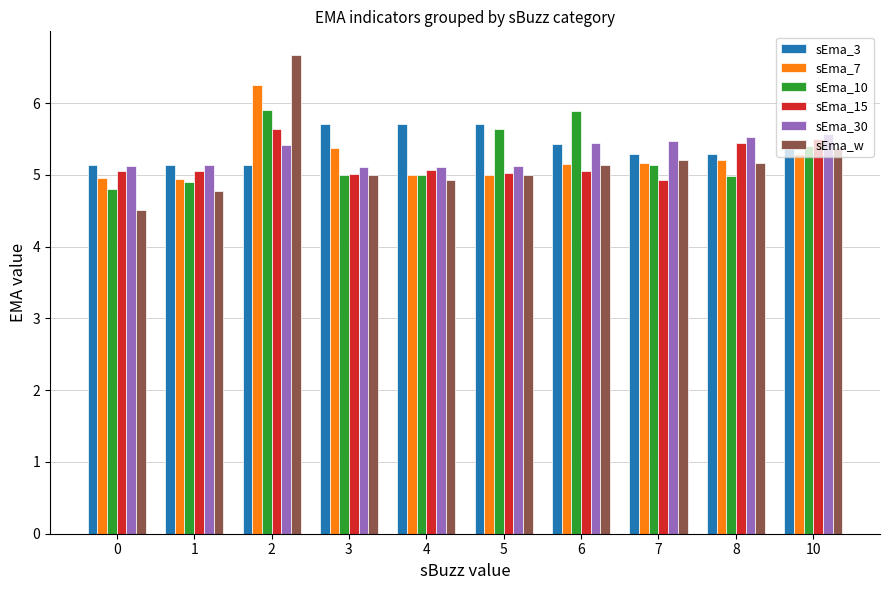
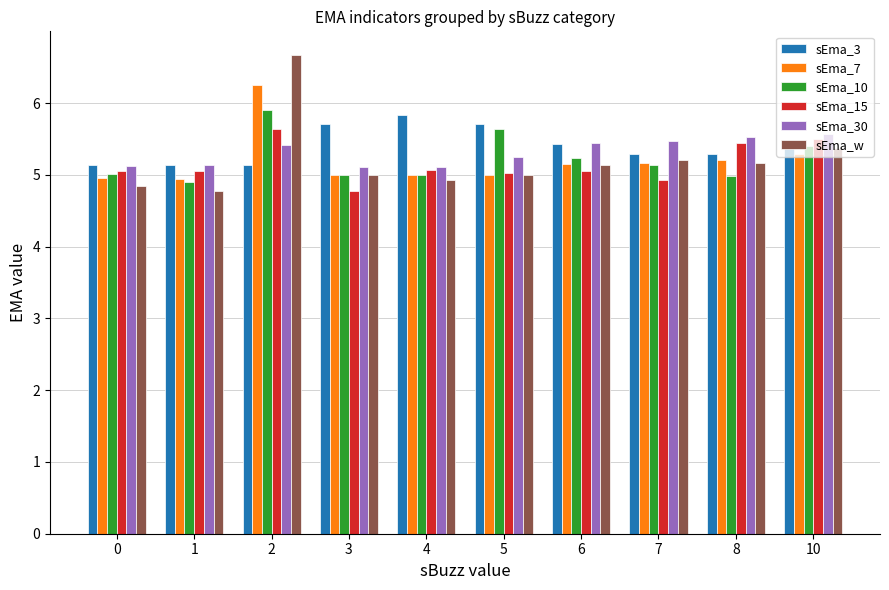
sEma_10, 0: 4.8 -> 5.0
sEma_w, 0: 4.5 -> 4.9
sEma_7, 3: 5.4 -> 5.0
sEma_15, 3: 5.0 -> 4.8
sEma_3, 4: 5.7 -> 5.8
sEma_30, 5: 5.1 -> 5.3
sEma_10, 6: 5.9 -> 5.2
